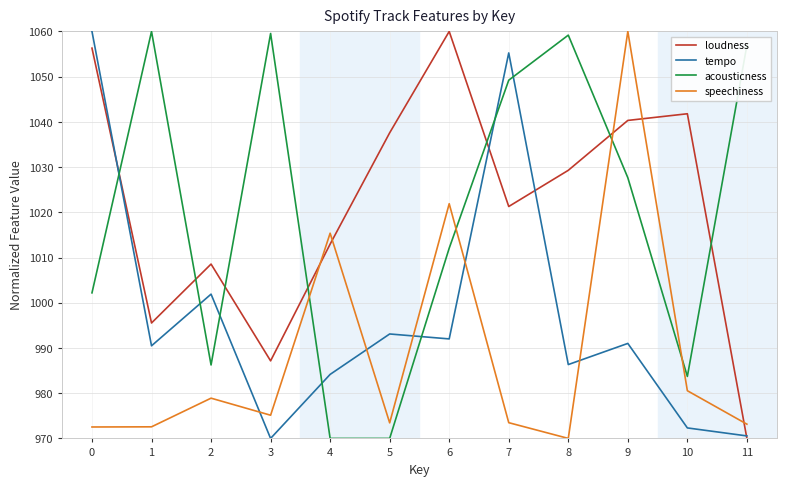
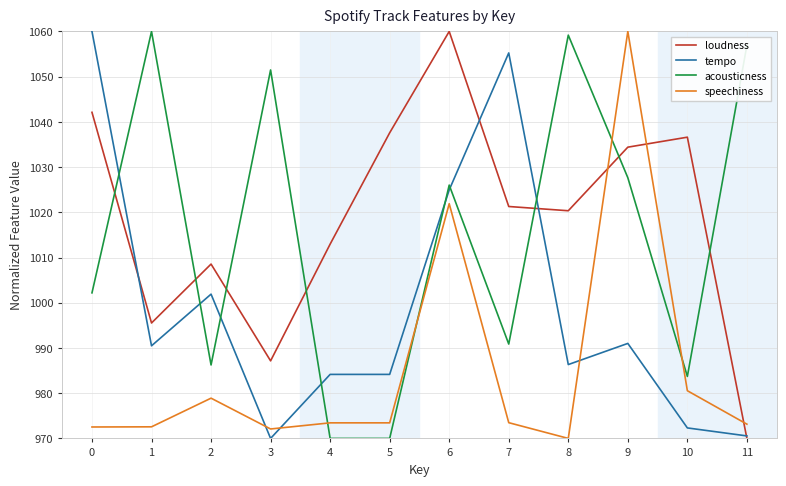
loudness, 0: 1056 -> 1042
acousticness, 3: 1060 -> 1051
speechiness, 3: 975 -> 972
speechiness, 4: 1015 -> 973
tempo, 5: 993 -> 984
tempo, 6: 992 -> 1025
acousticness, 6: 1012 -> 1026
acousticness, 7: 1049 -> 991
loudness, 8: 1029 -> 1020
loudness, 9: 1040 -> 1034
loudness, 10: 1042 -> 1037
